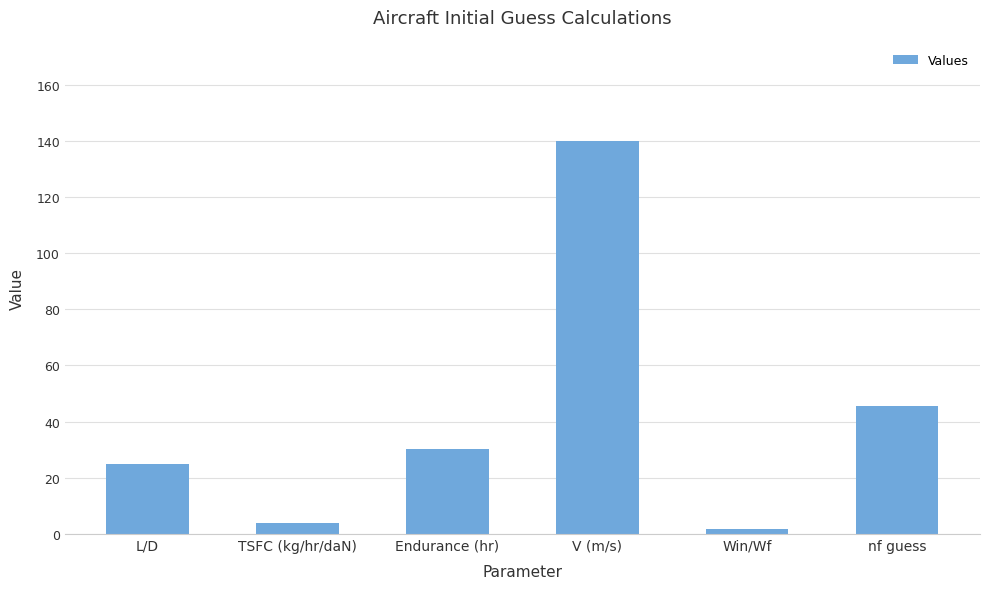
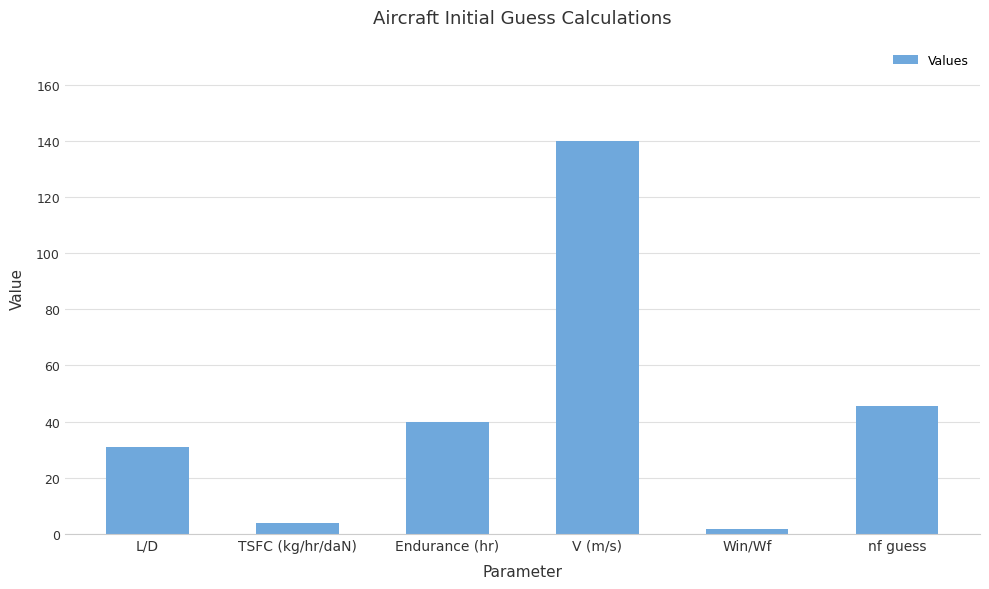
L/D: 25 -> 31
Endurance (hr): 30 -> 40
